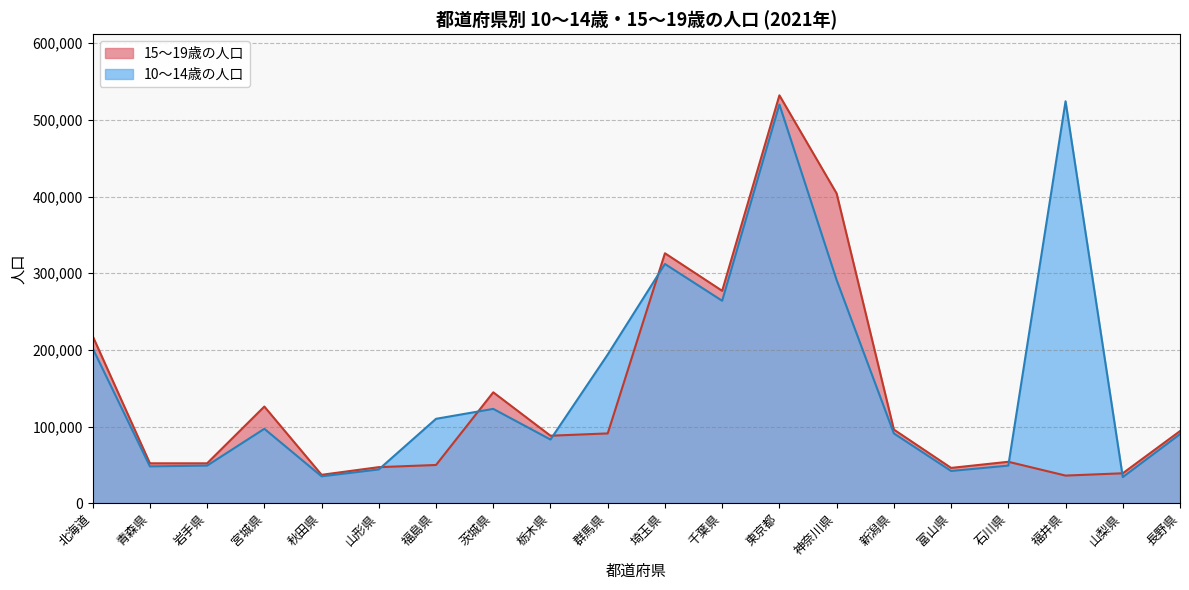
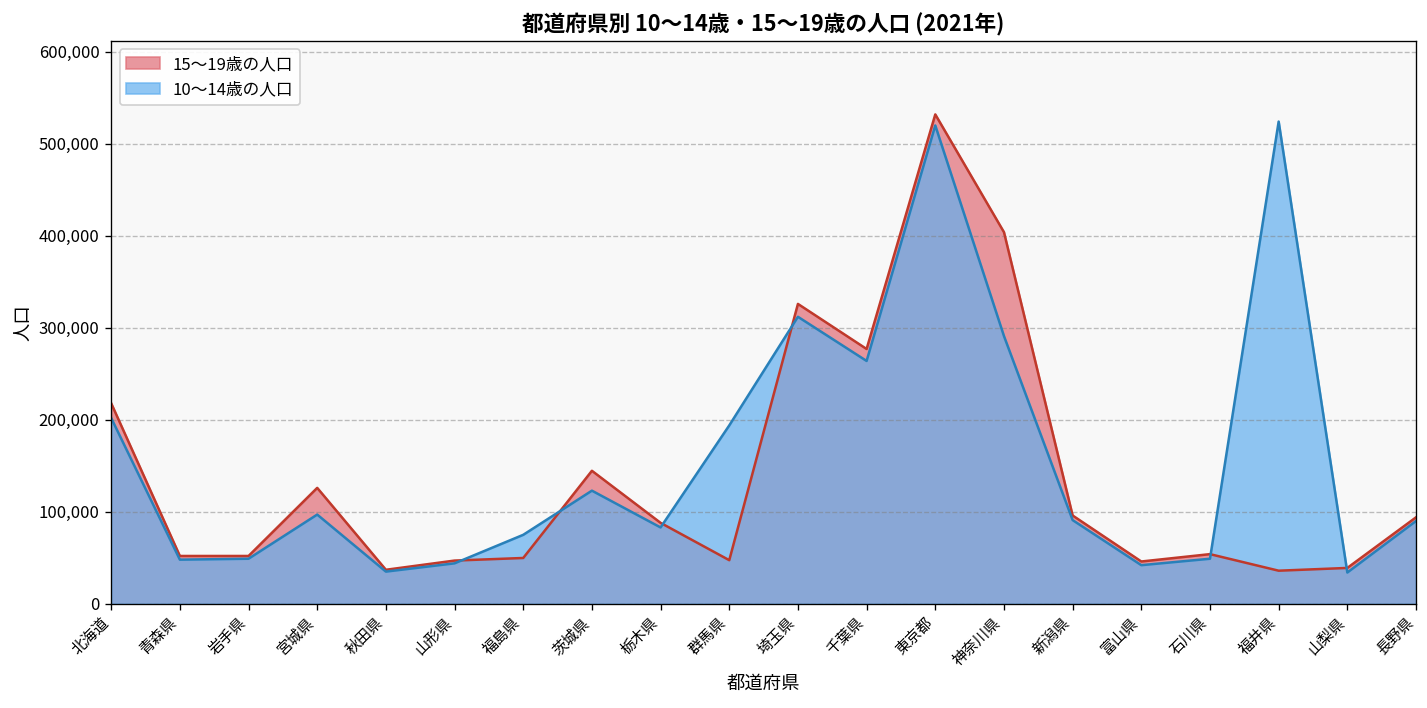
10〜14歳の人口, 福島県: 110,000 -> 80,000
15〜19歳の人口, 群馬県: 90,000 -> 50,000
